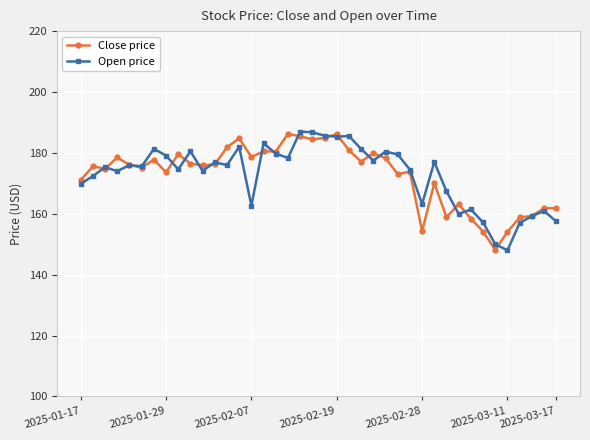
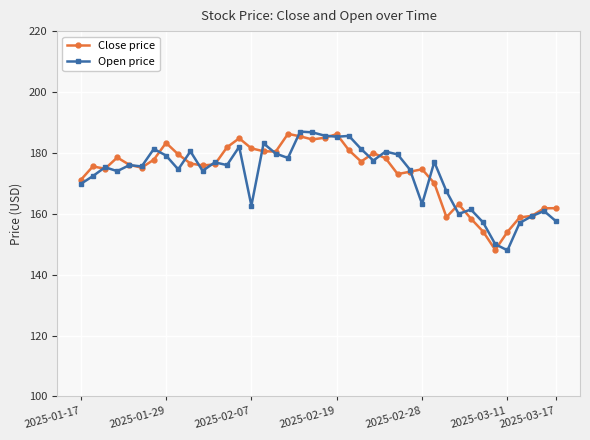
Close price, 2025-01-29: 174 -> 183
Close price, 2025-02-07: 179 -> 181
Close price, 2025-02-28: 154 -> 175
